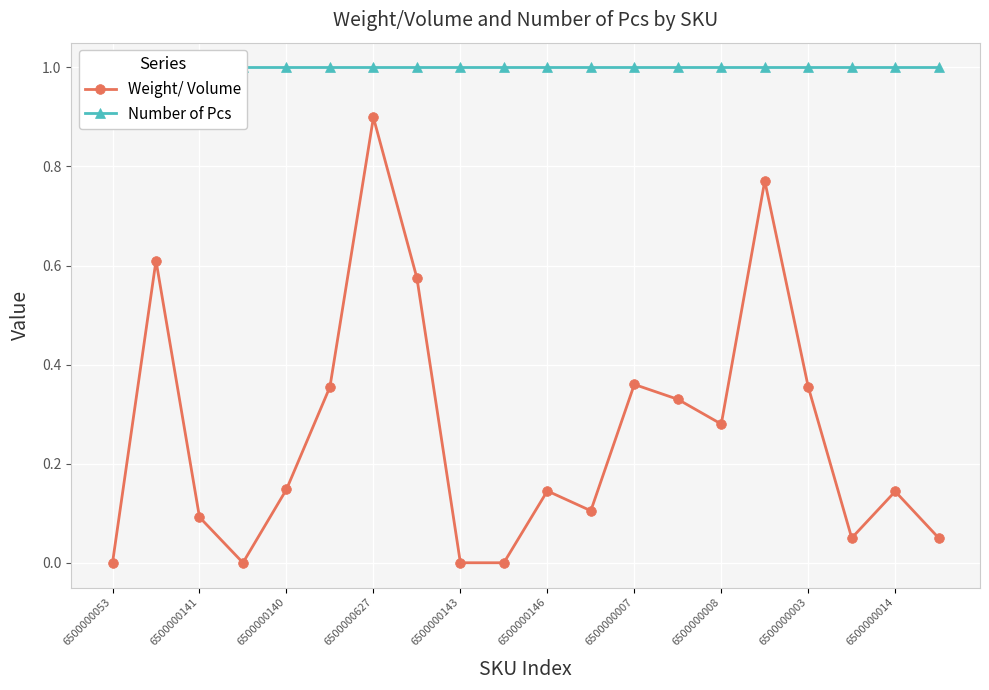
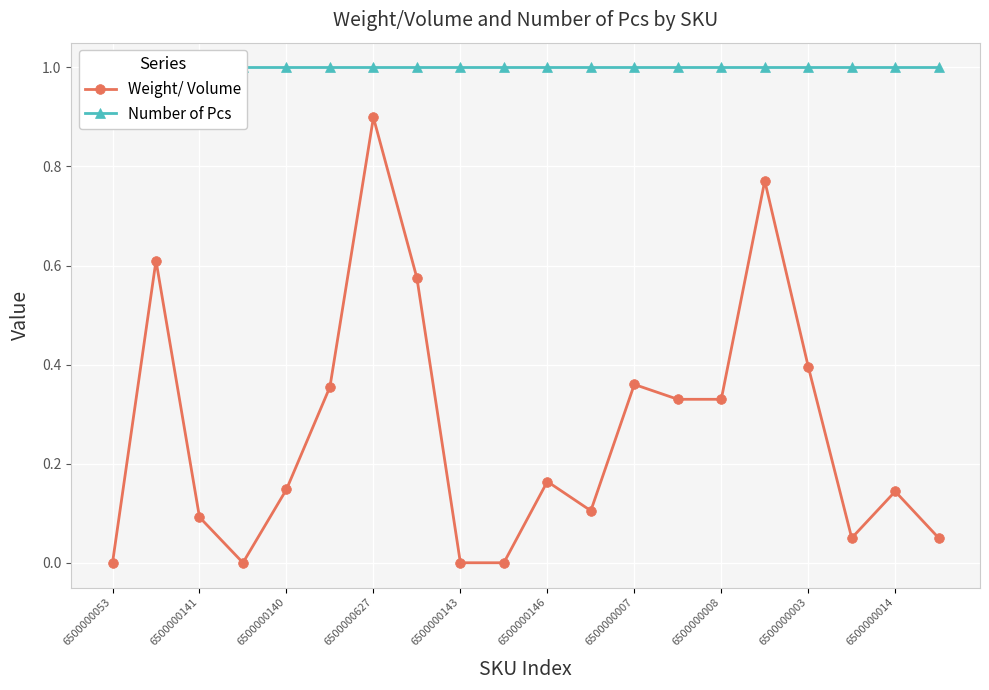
Weight/ Volume, 6500000146: 0.15 -> 0.16
Weight/ Volume, 6500000008: 0.28 -> 0.33
Weight/ Volume, 6500000003: 0.36 -> 0.40
